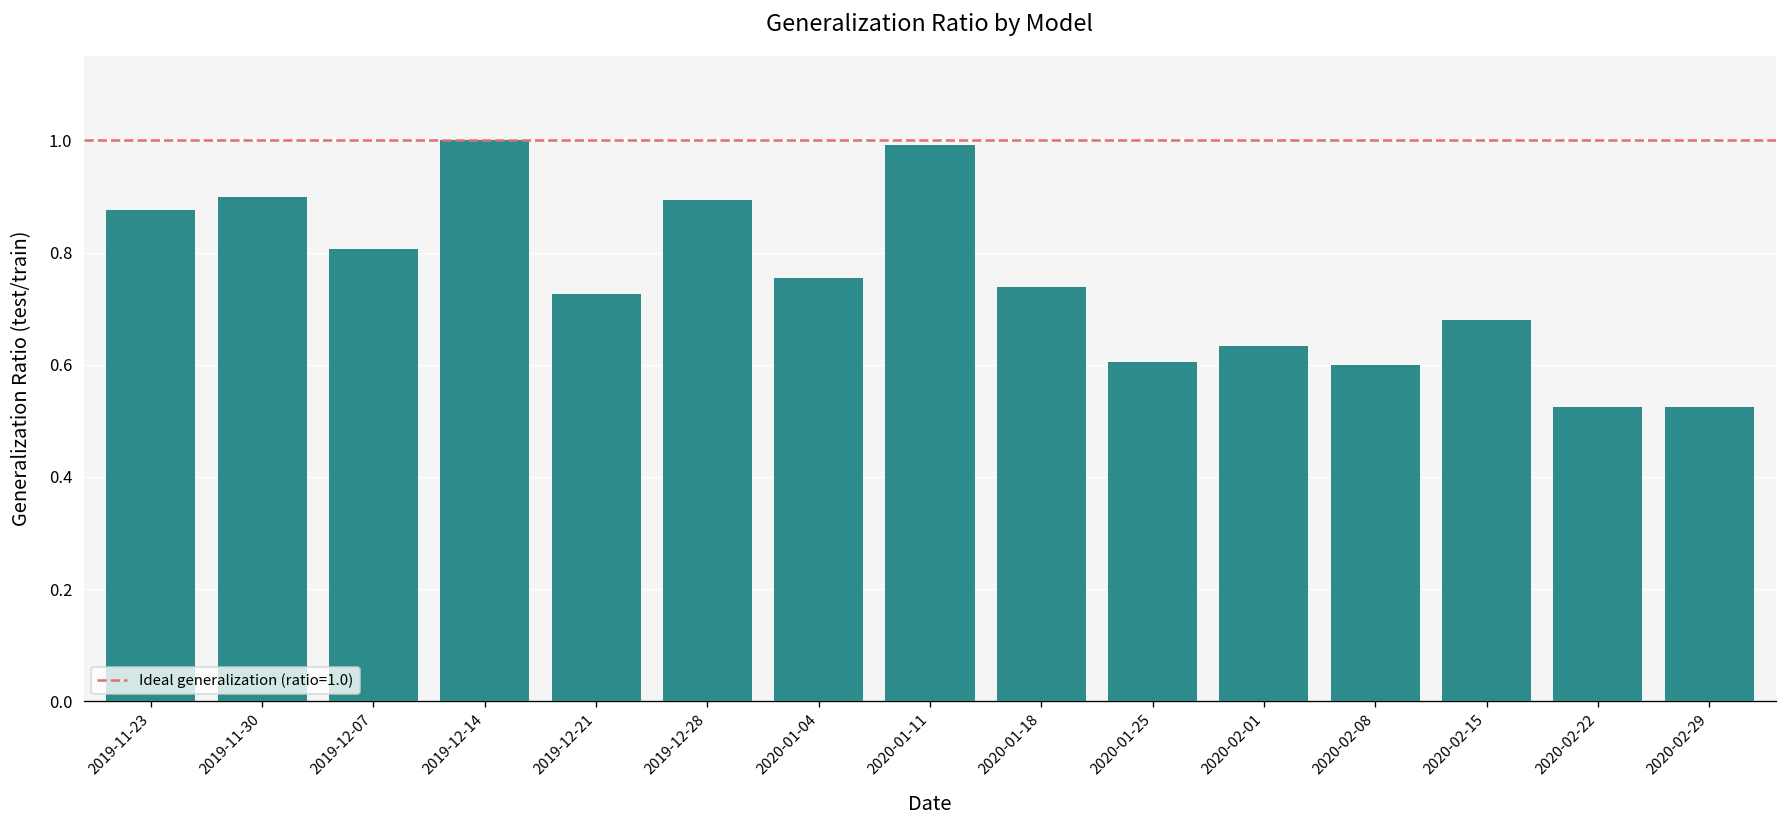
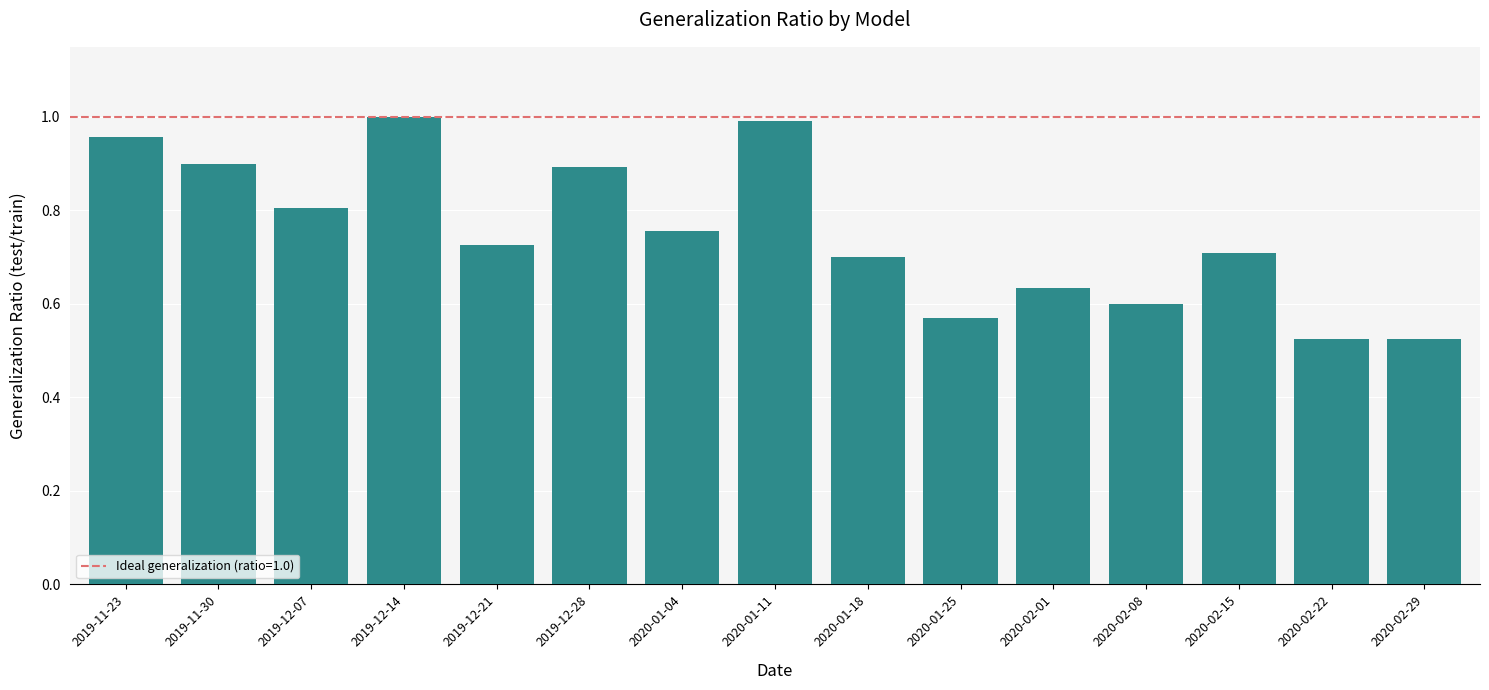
2019-11-23: 0.88 -> 0.96
2020-01-18: 0.74 -> 0.70
2020-01-25: 0.60 -> 0.57
2020-02-15: 0.68 -> 0.71
